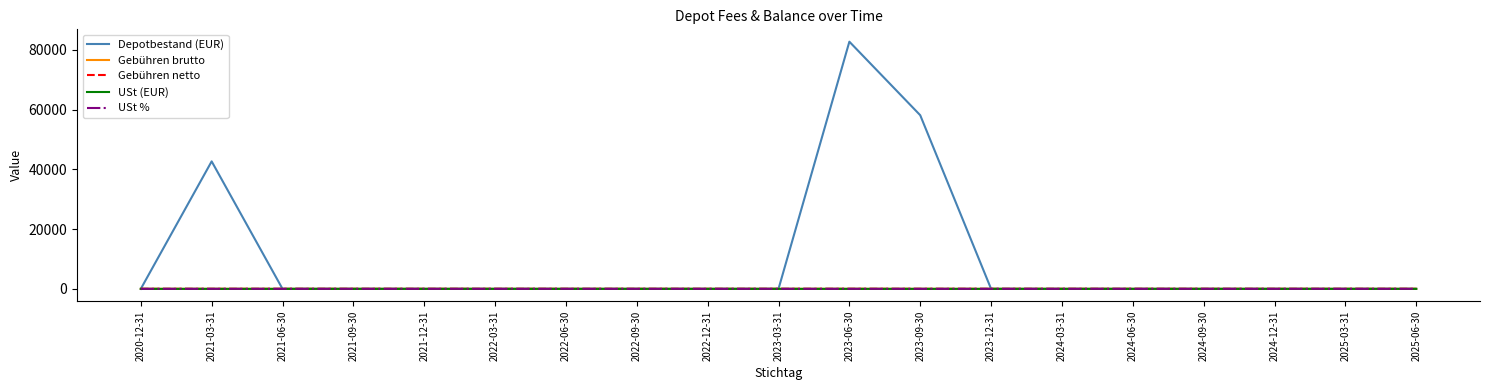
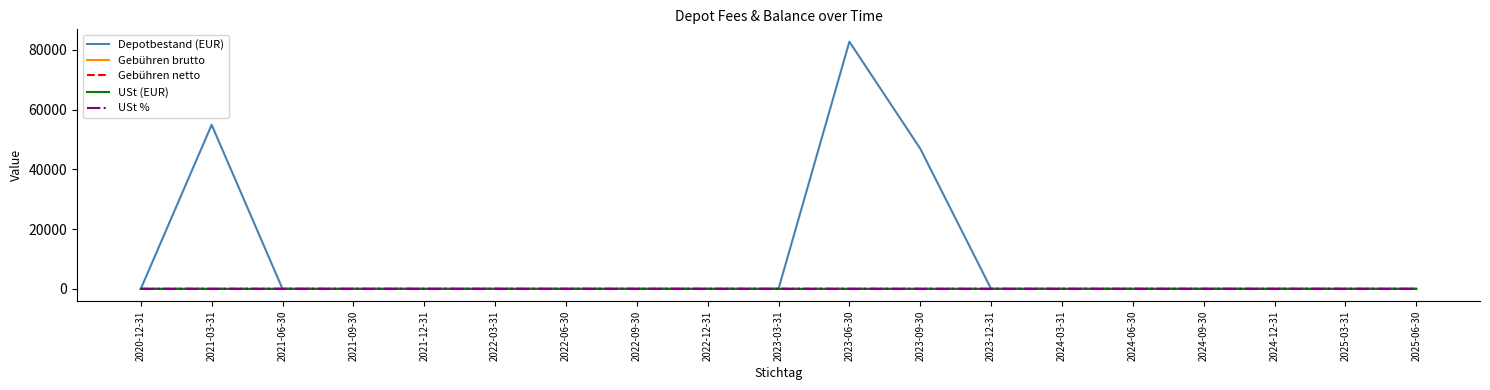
Depotbestand (EUR), 2021-03-31: 43000 -> 55000
Depotbestand (EUR), 2023-09-30: 58000 -> 47000
